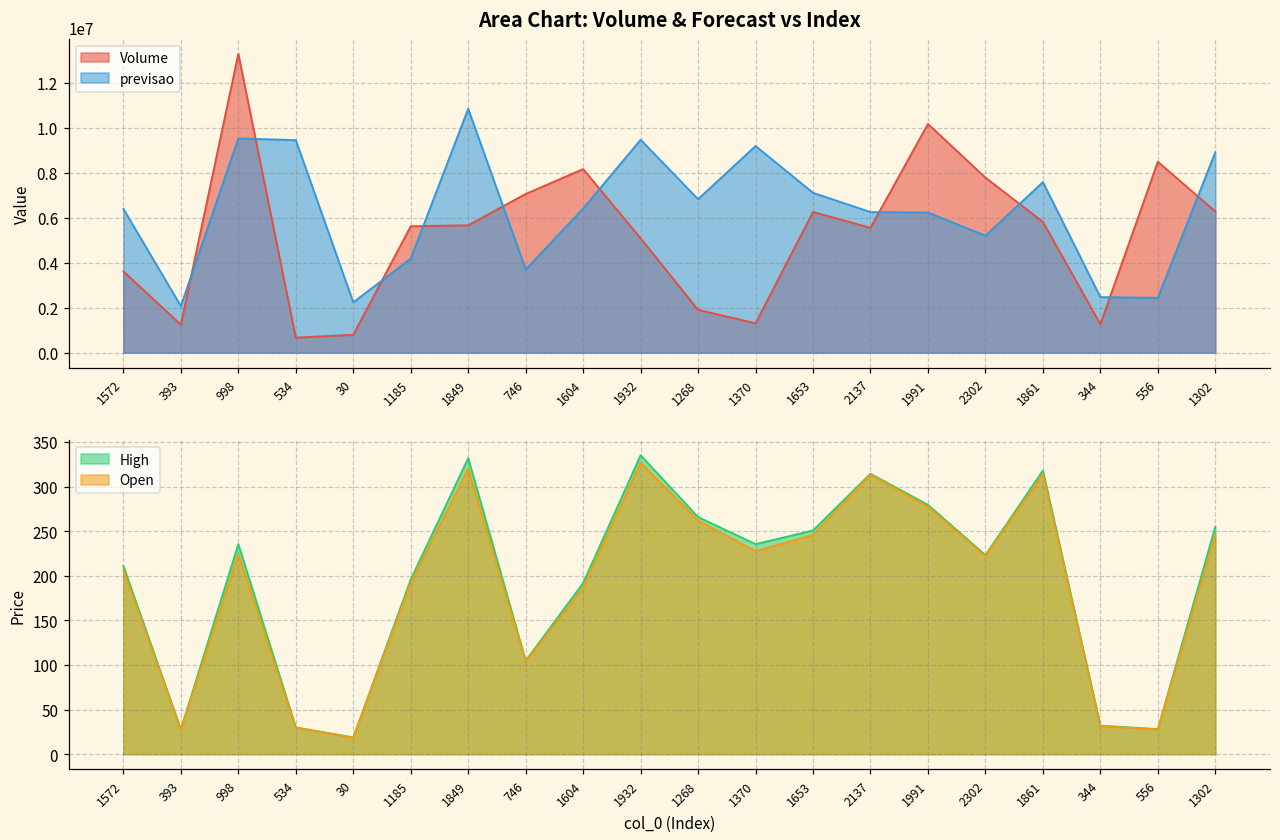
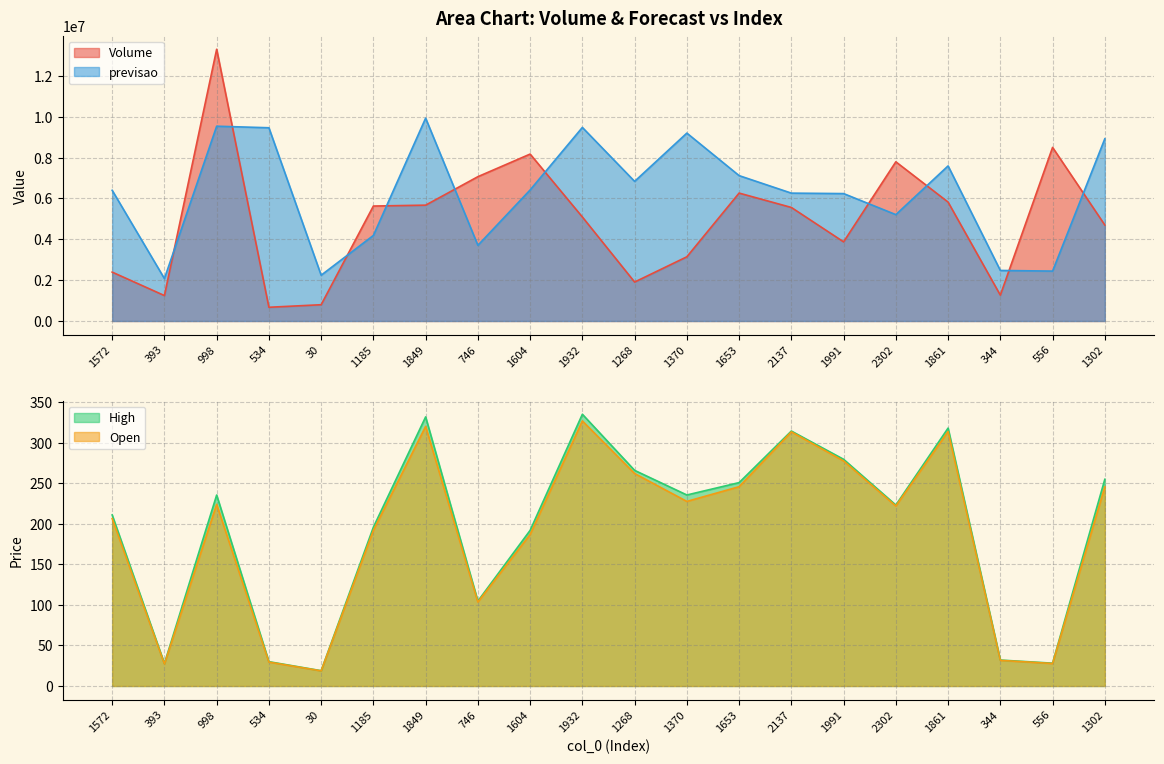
Area Chart: Volume & Forecast vs Index, Volume, 1572: 3600000 -> 2400000
Area Chart: Volume & Forecast vs Index, previsao, 1849: 10900000 -> 9900000
Area Chart: Volume & Forecast vs Index, Volume, 1370: 1300000 -> 3100000
Area Chart: Volume & Forecast vs Index, Volume, 1991: 10200000 -> 3900000
Area Chart: Volume & Forecast vs Index, Volume, 1302: 6300000 -> 4700000
